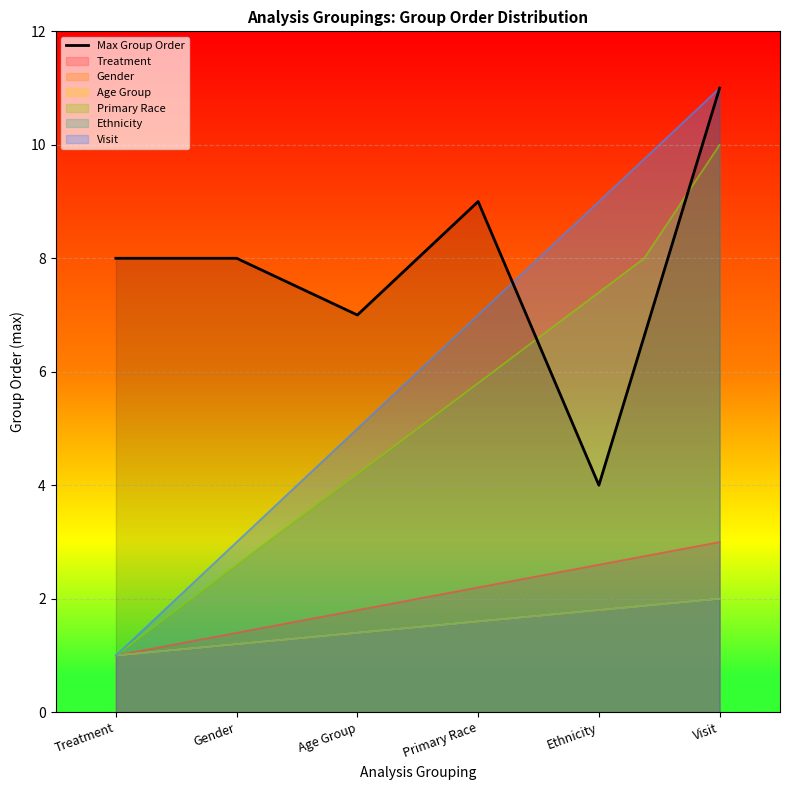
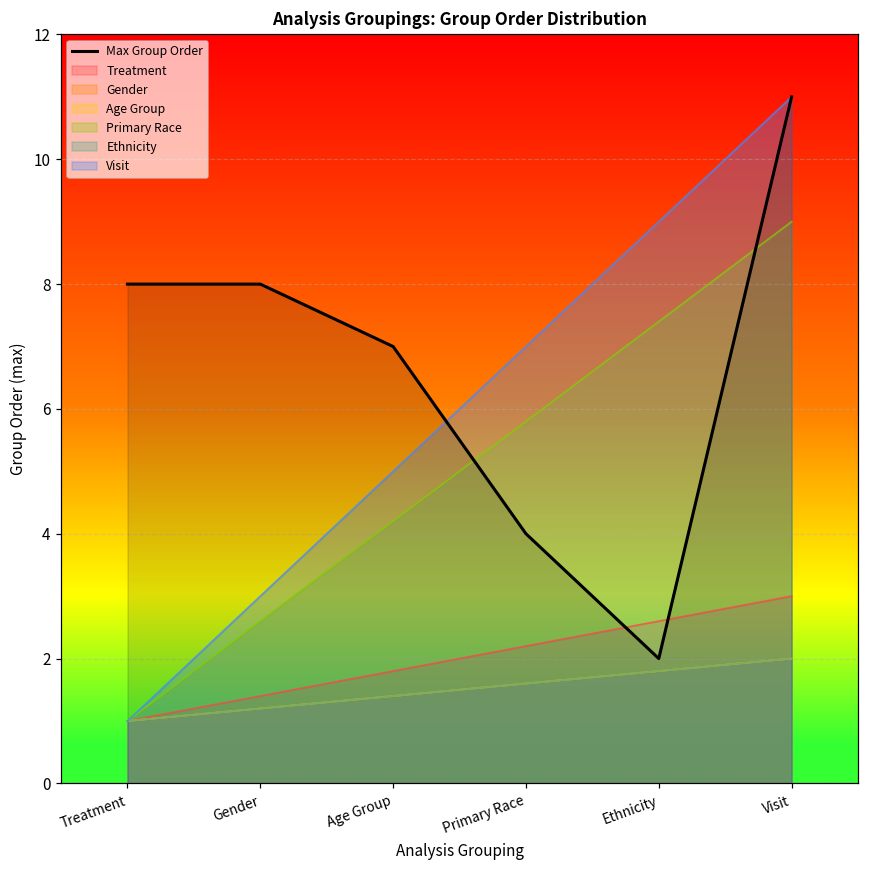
Max Group Order, Primary Race: 9 -> 4
Max Group Order, Ethnicity: 4 -> 2
Primary Race, Visit: 10 -> 9
